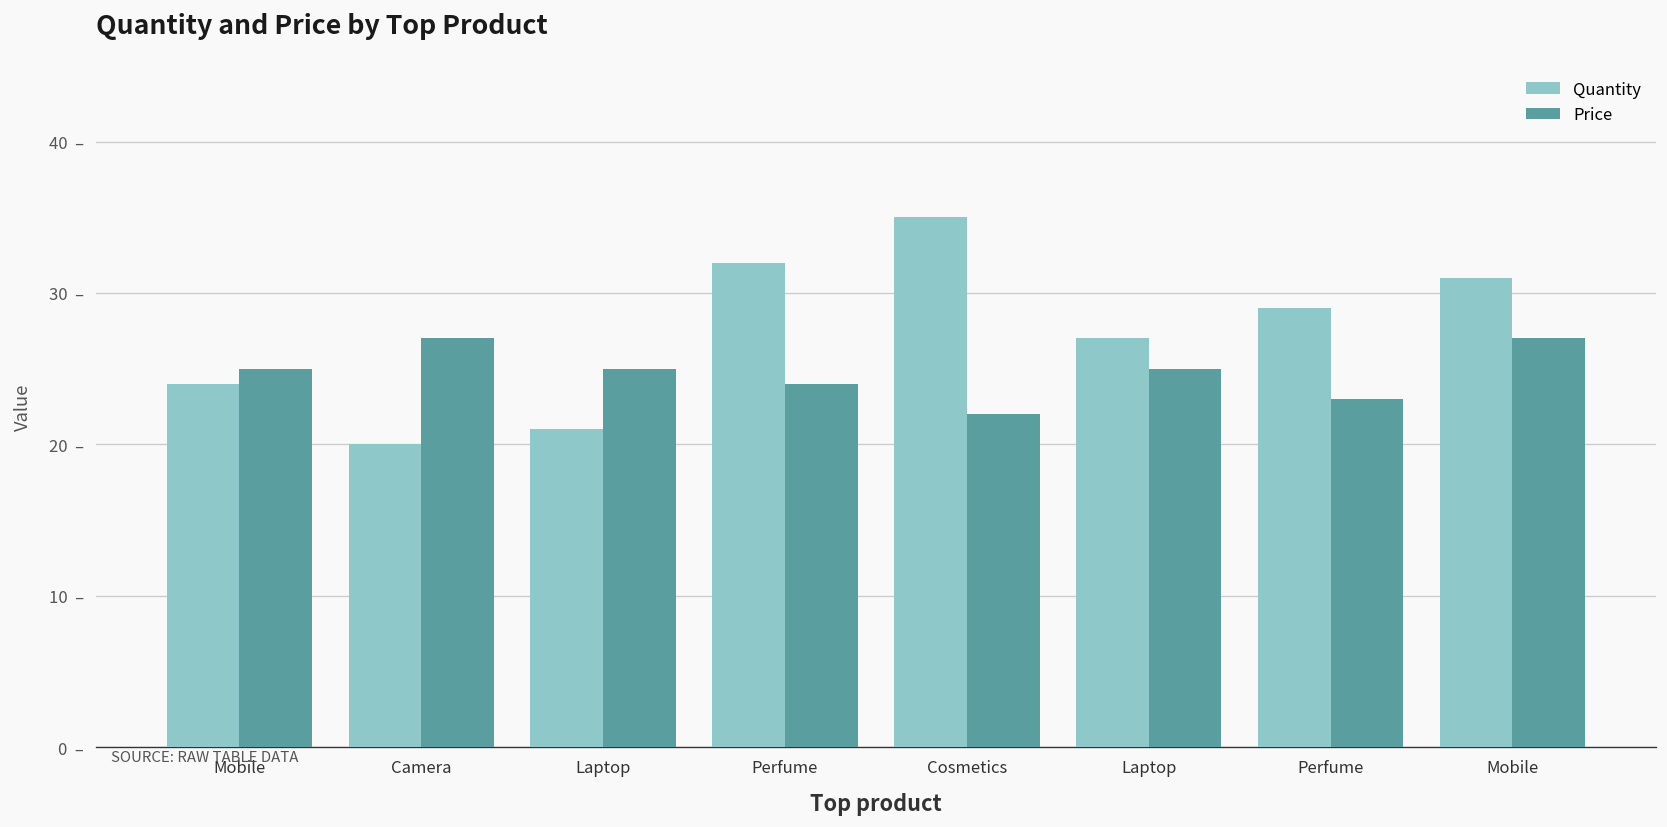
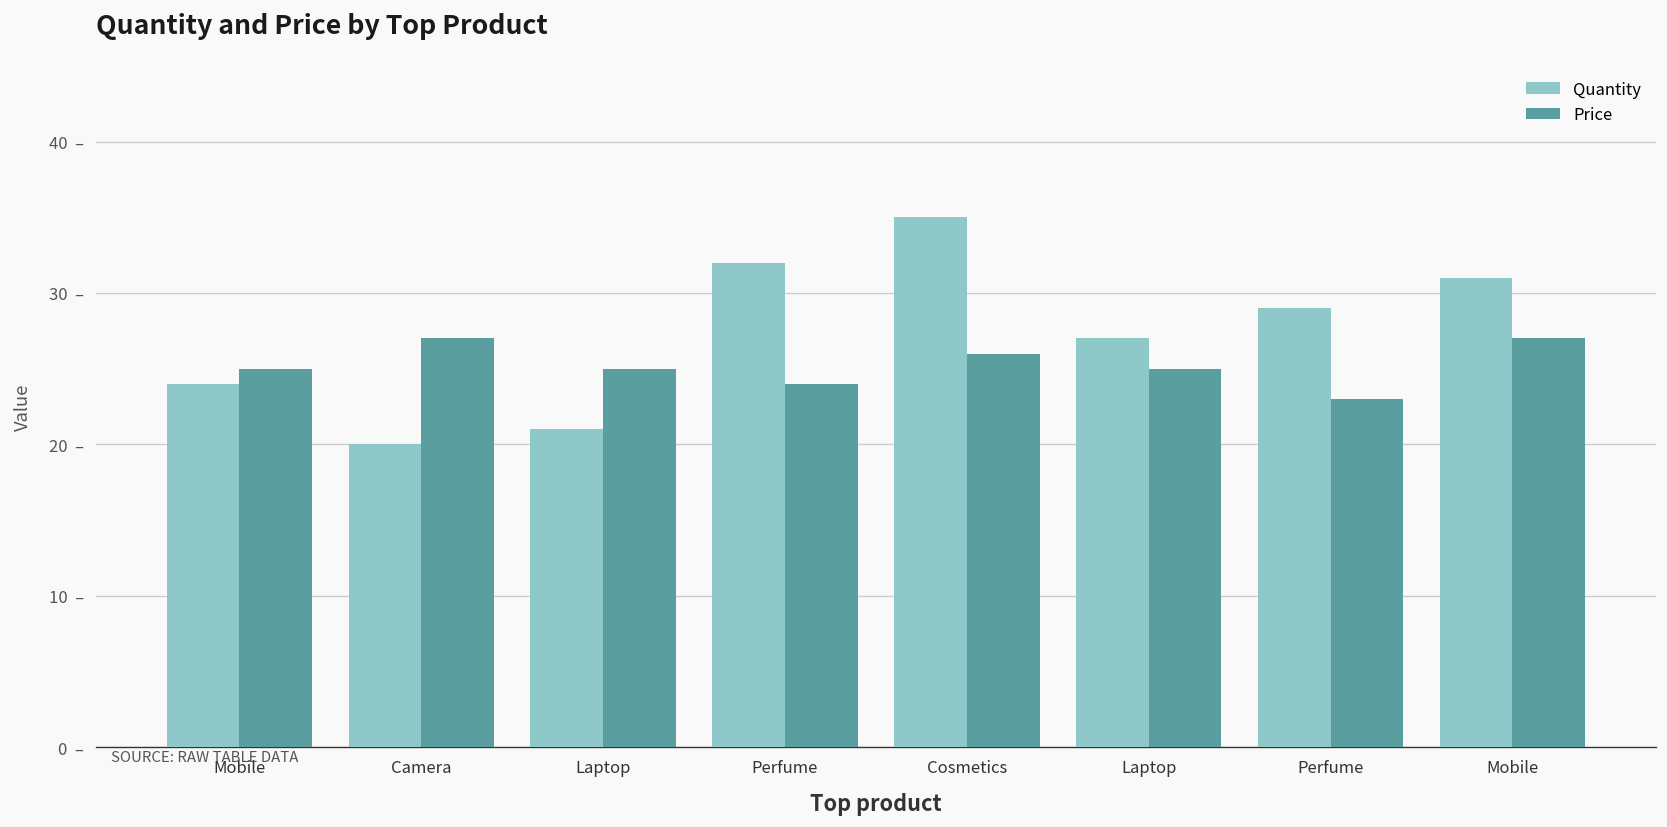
Price, Cosmetics: 22 – -> 26 –
